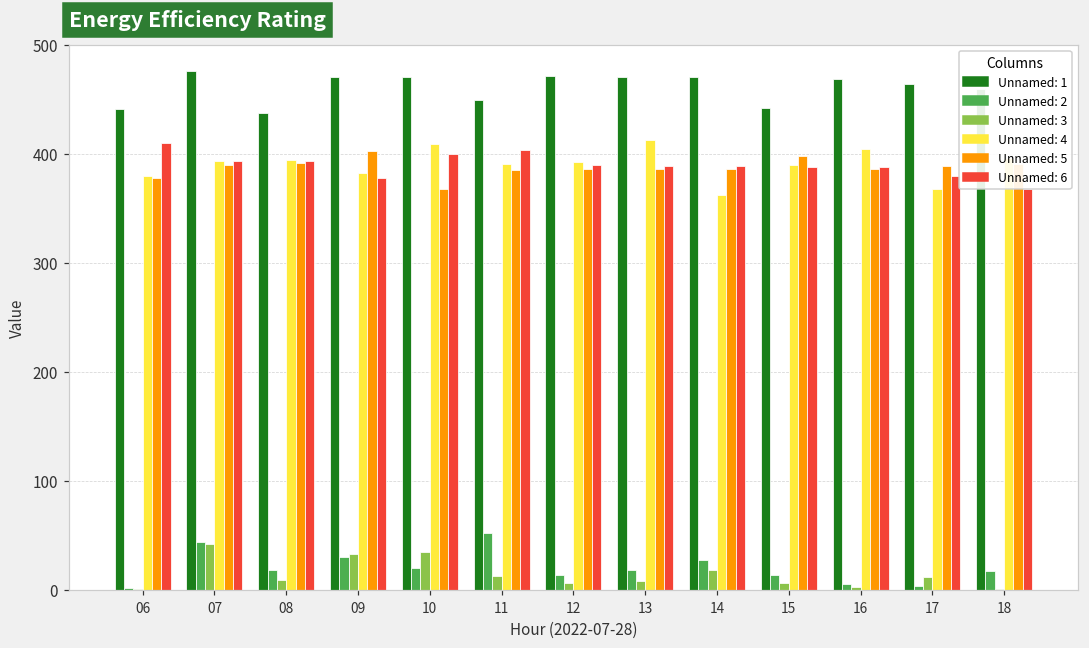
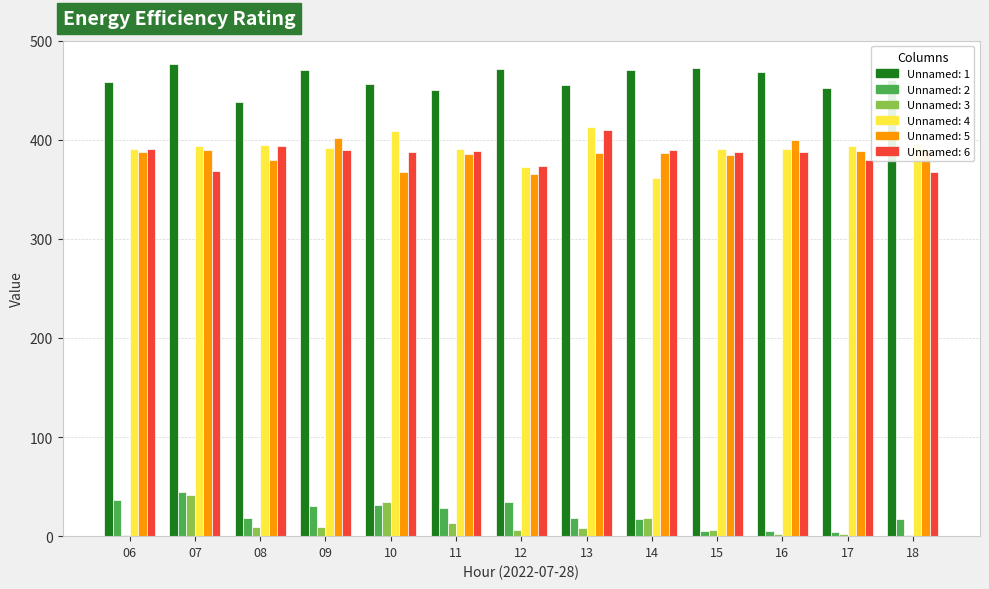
Unnamed: 1, 06: 440 -> 460
Unnamed: 2, 06: 0 -> 40
Unnamed: 4, 06: 380 -> 390
Unnamed: 5, 06: 380 -> 390
Unnamed: 6, 06: 410 -> 390
Unnamed: 6, 07: 390 -> 370
Unnamed: 5, 08: 390 -> 380
Unnamed: 3, 09: 30 -> 10
Unnamed: 4, 09: 380 -> 390
Unnamed: 6, 09: 380 -> 390
Unnamed: 1, 10: 470 -> 460
Unnamed: 2, 10: 20 -> 30
Unnamed: 6, 10: 400 -> 390
Unnamed: 2, 11: 50 -> 30
Unnamed: 6, 11: 400 -> 390
Unnamed: 2, 12: 10 -> 30
Unnamed: 4, 12: 390 -> 370
Unnamed: 5, 12: 390 -> 360
Unnamed: 6, 12: 390 -> 370
Unnamed: 1, 13: 470 -> 460
Unnamed: 6, 13: 390 -> 410
Unnamed: 2, 14: 30 -> 20
Unnamed: 1, 15: 440 -> 470
Unnamed: 2, 15: 10 -> 0
Unnamed: 5, 15: 400 -> 390
Unnamed: 4, 16: 400 -> 390
Unnamed: 5, 16: 390 -> 400
Unnamed: 1, 17: 460 -> 450
Unnamed: 3, 17: 10 -> 0
Unnamed: 4, 17: 370 -> 390
